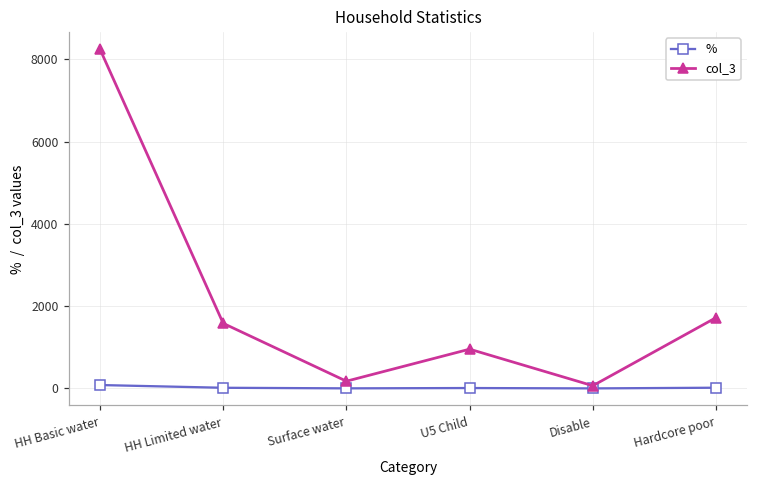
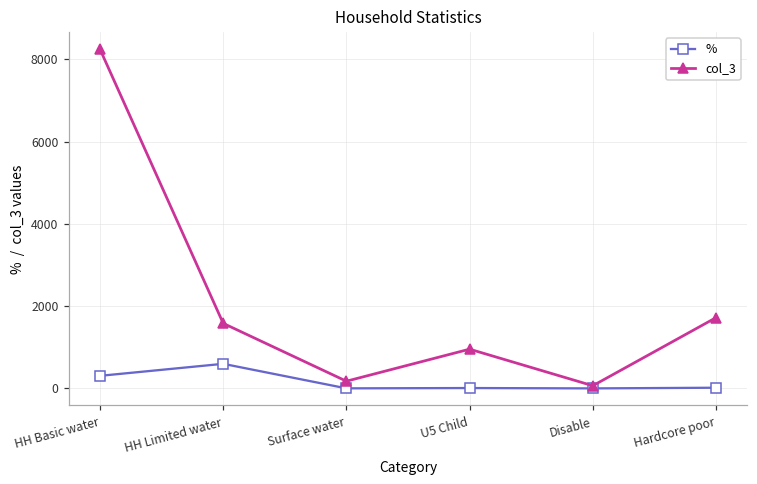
%, HH Basic water: 100 -> 300
%, HH Limited water: 0 -> 600
